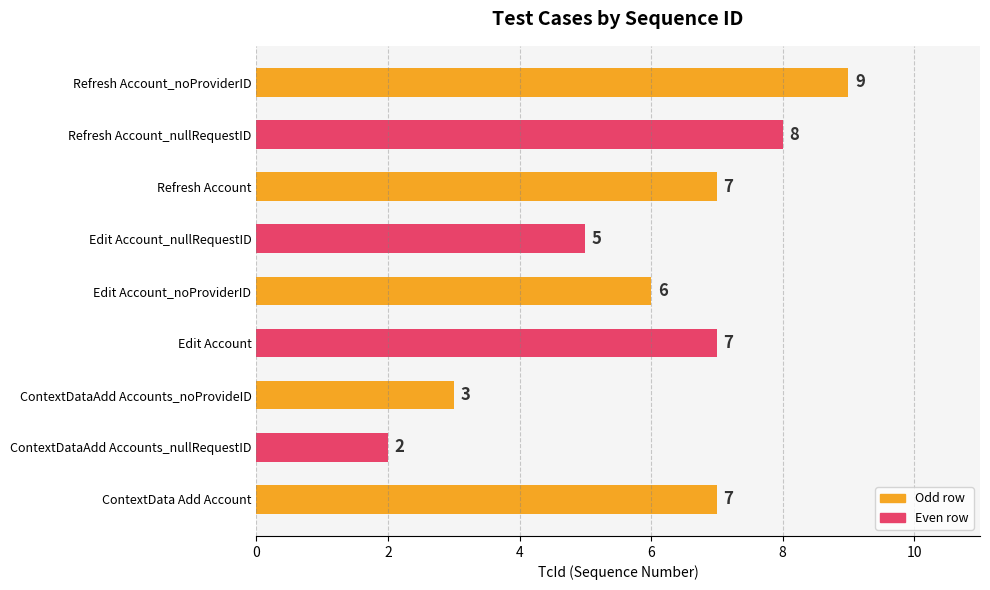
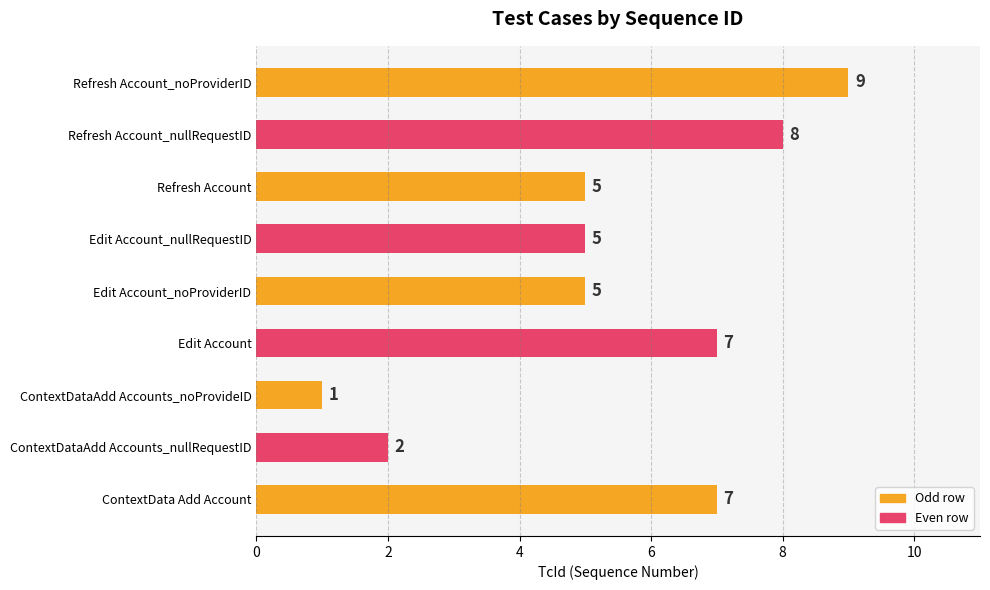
Refresh Account: 7 -> 5
Edit Account_noProviderID: 6 -> 5
ContextDataAdd Accounts_noProvideID: 3 -> 1
